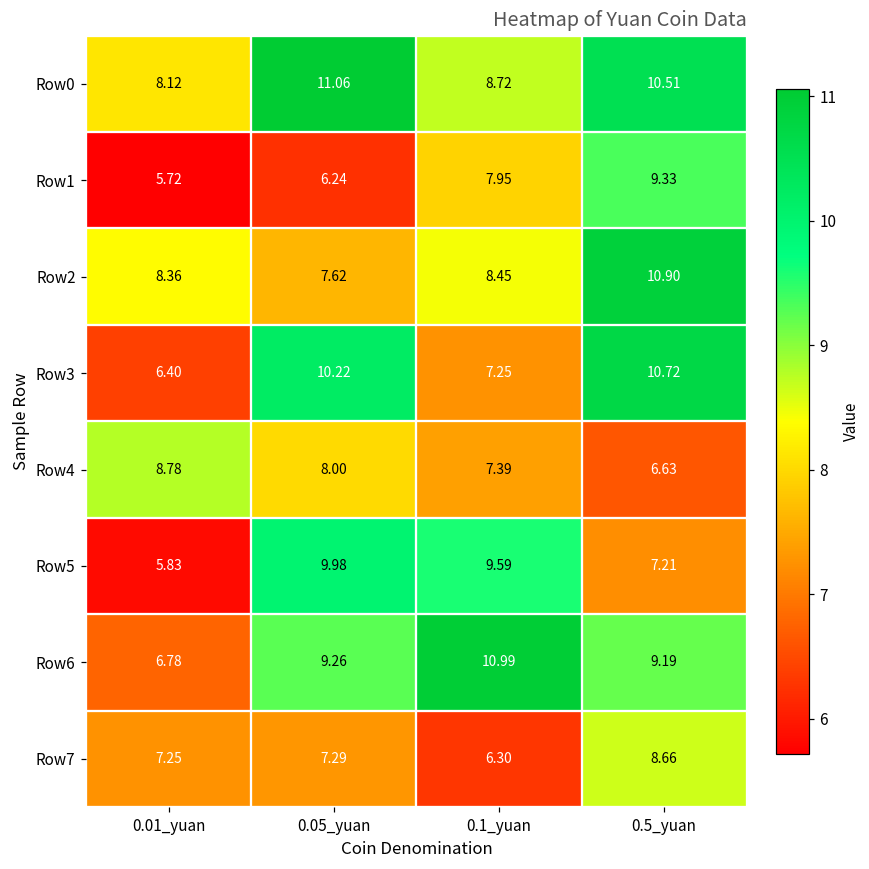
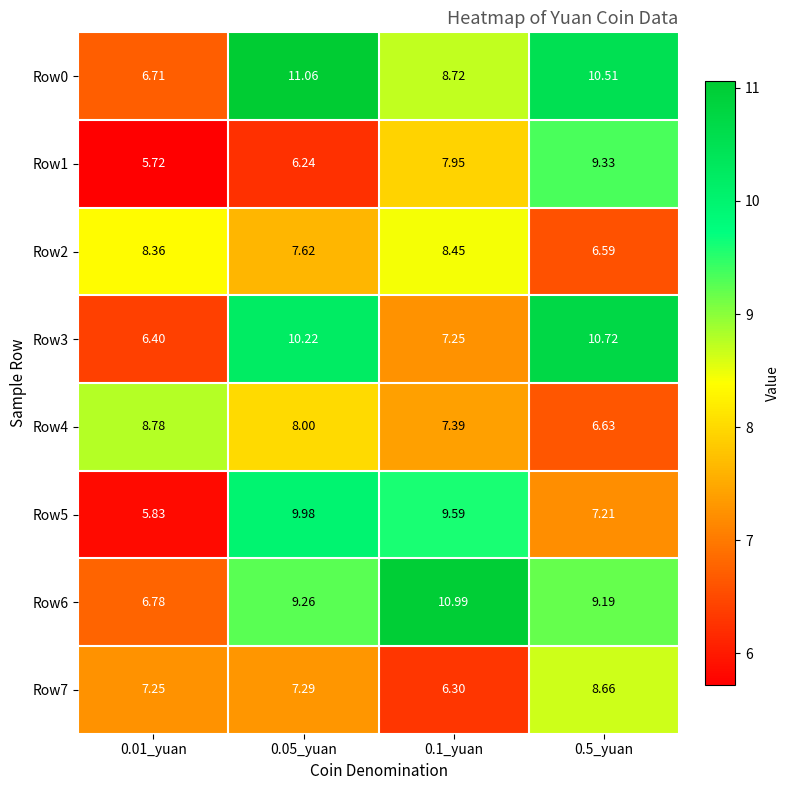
Row0, 0.01_yuan: 8.12 -> 6.71
Row2, 0.5_yuan: 10.90 -> 6.59
